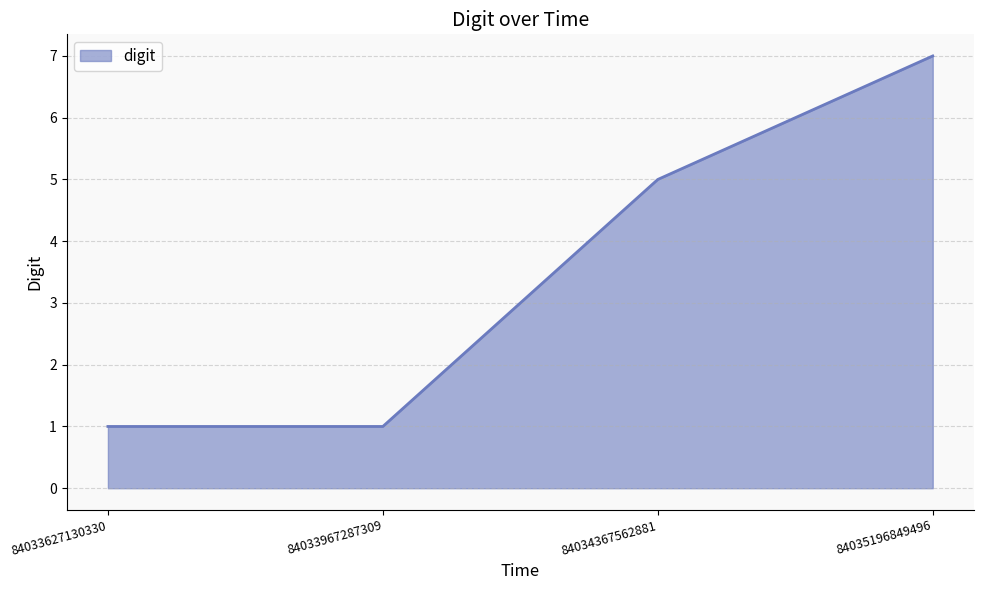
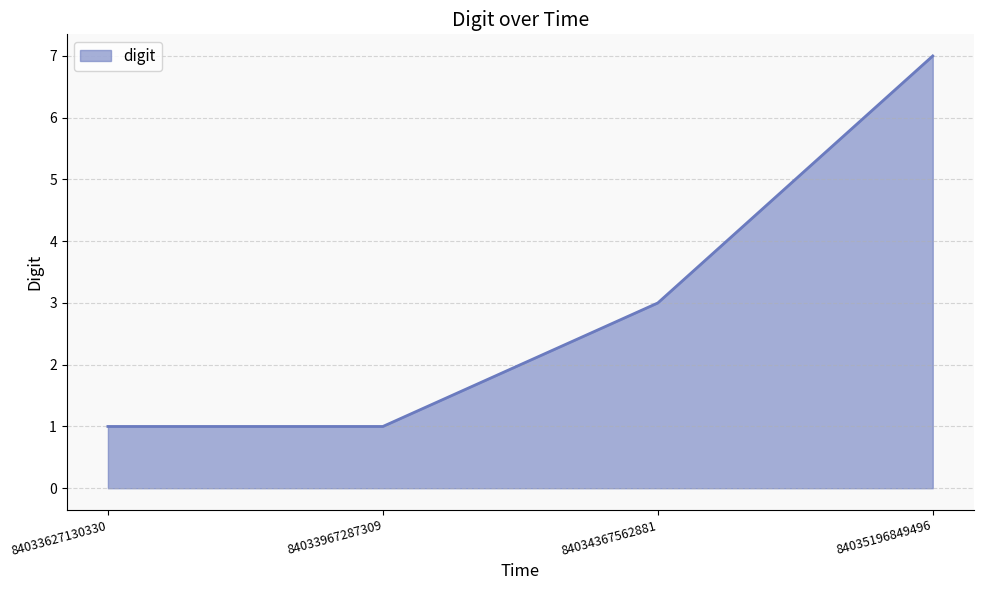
84034367562881: 5 -> 3
